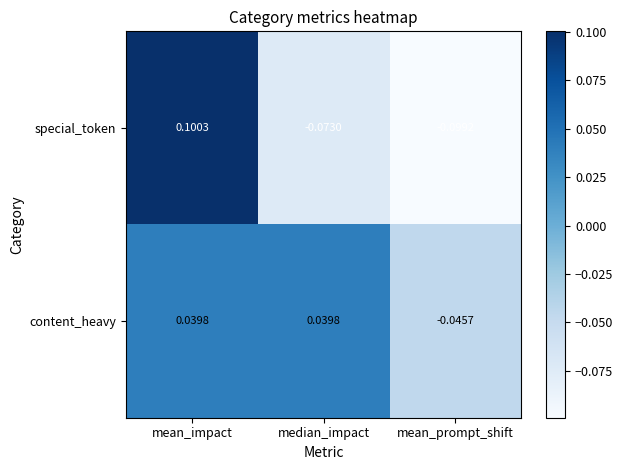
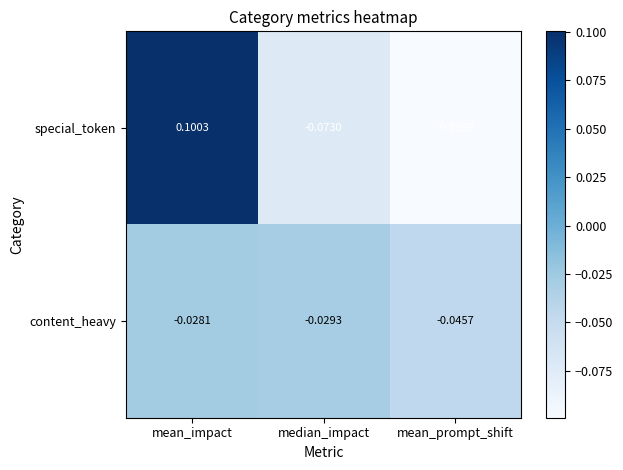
content_heavy, mean_impact: 0.0398 -> -0.0281
content_heavy, median_impact: 0.0398 -> -0.0293
